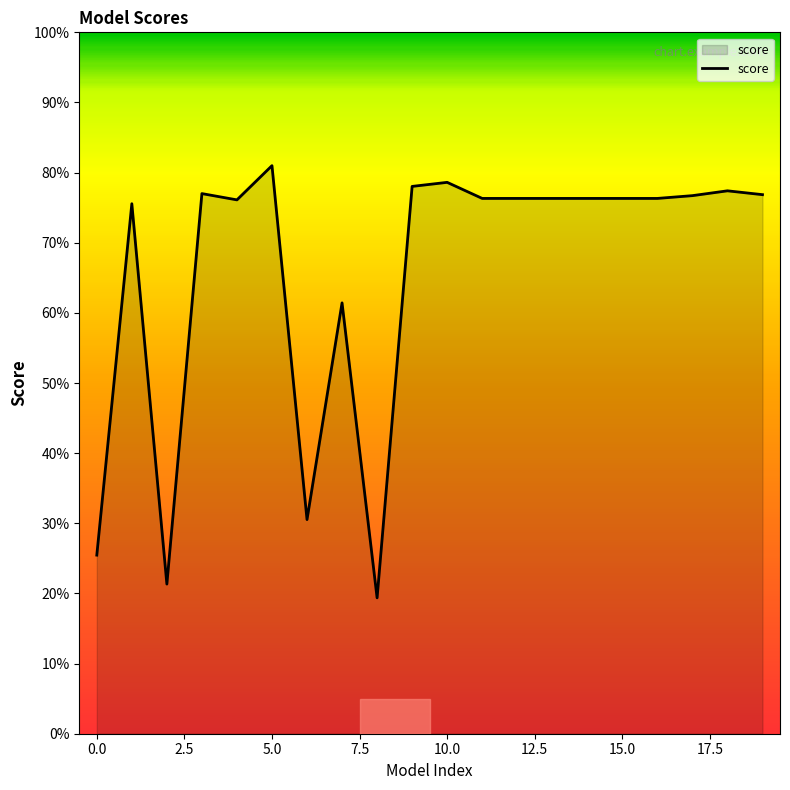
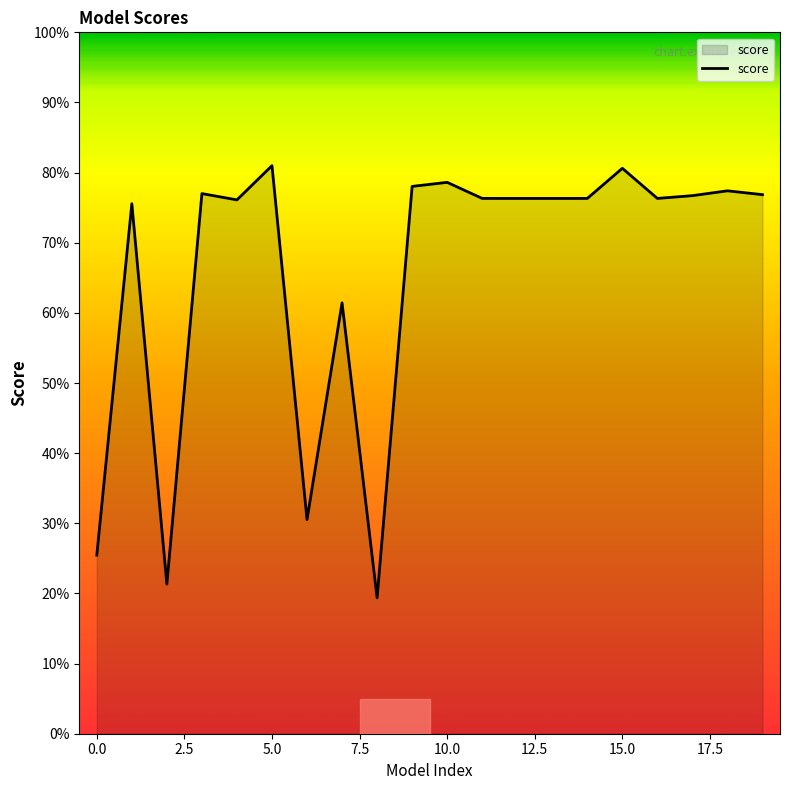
15.0: 76% -> 81%
